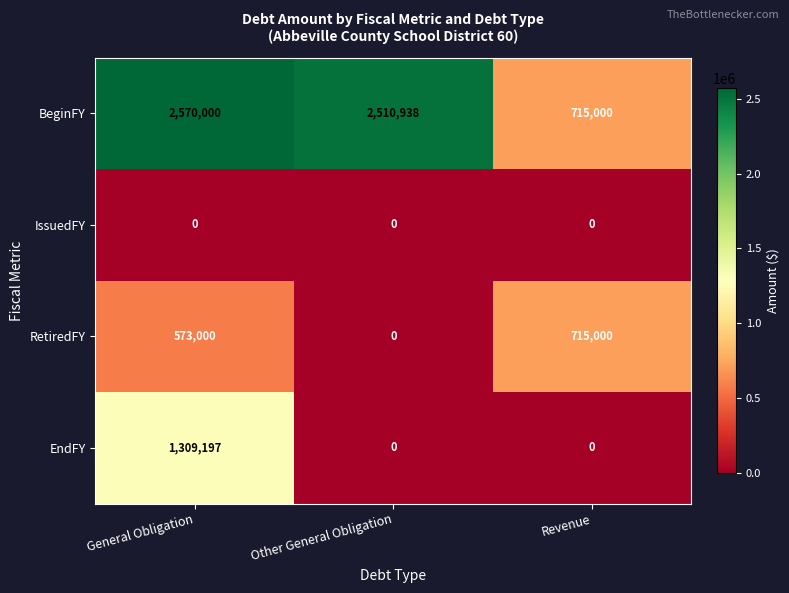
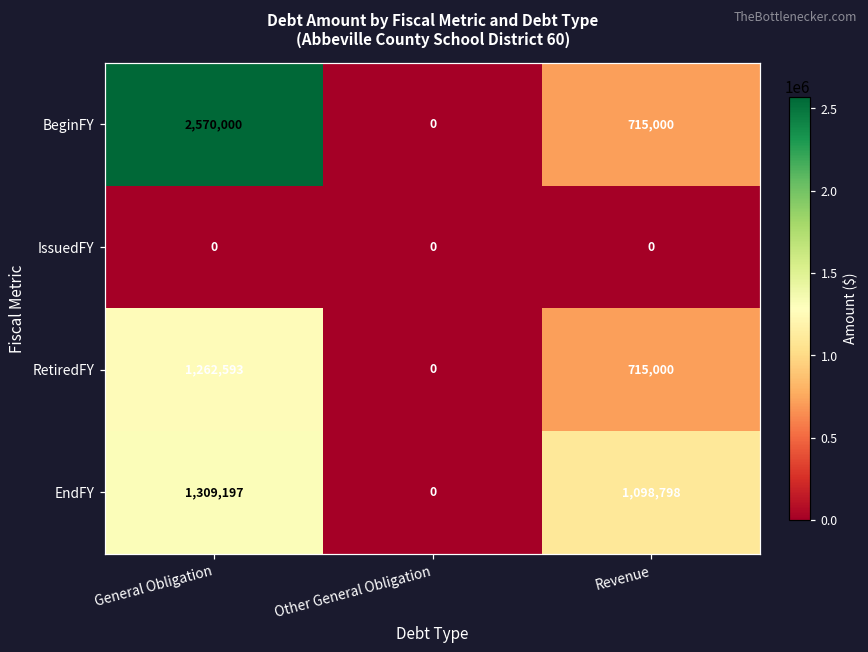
BeginFY, Other General Obligation: 2,510,938 -> 0
RetiredFY, General Obligation: 573,000 -> 1,262,593
EndFY, Revenue: 0 -> 1,098,798
